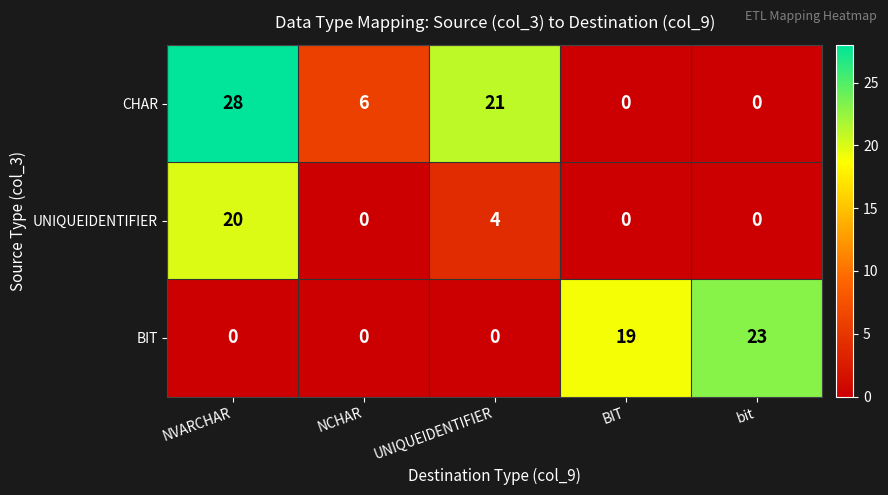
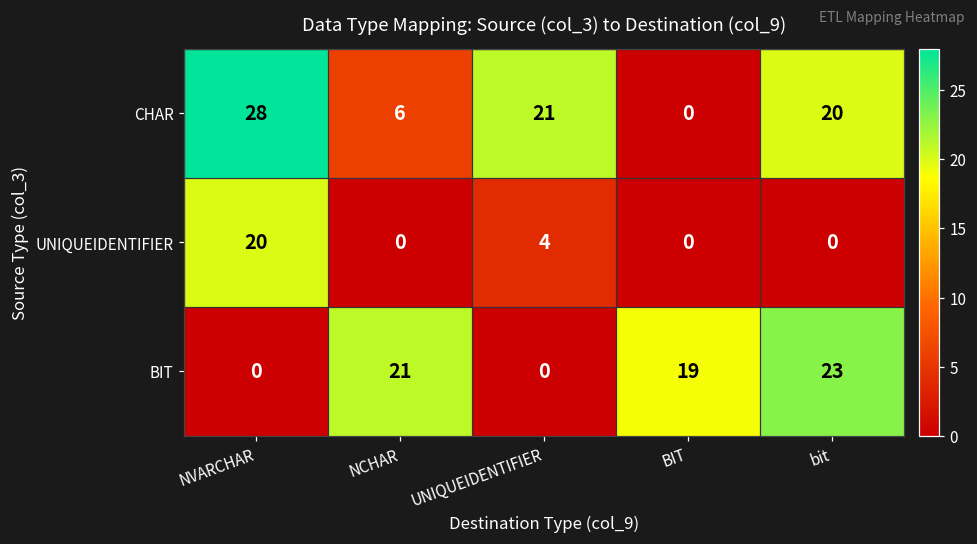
CHAR, bit: 0 -> 20
BIT, NCHAR: 0 -> 21
